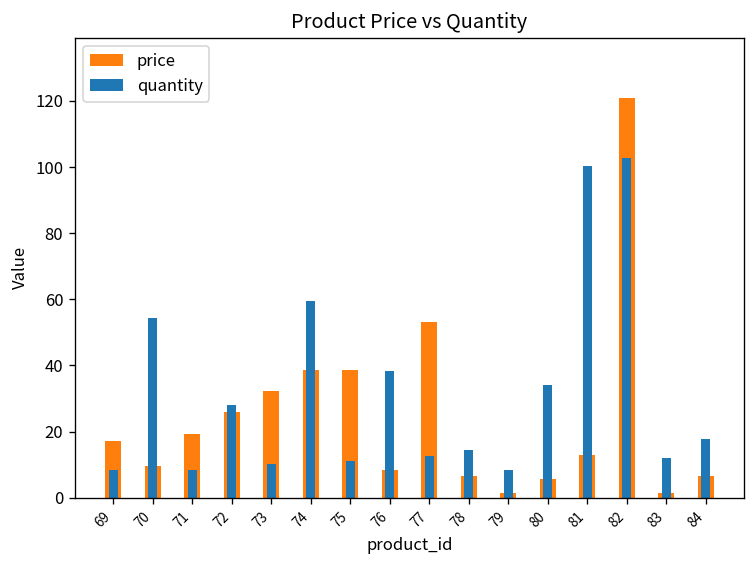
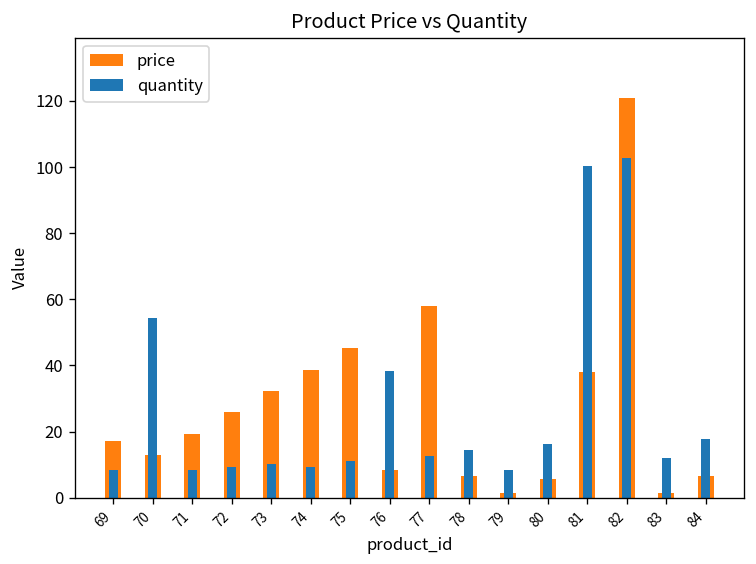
price, 70: 10 -> 13
quantity, 72: 28 -> 9
quantity, 74: 60 -> 9
price, 75: 39 -> 45
price, 77: 53 -> 58
quantity, 80: 34 -> 16
price, 81: 13 -> 38
